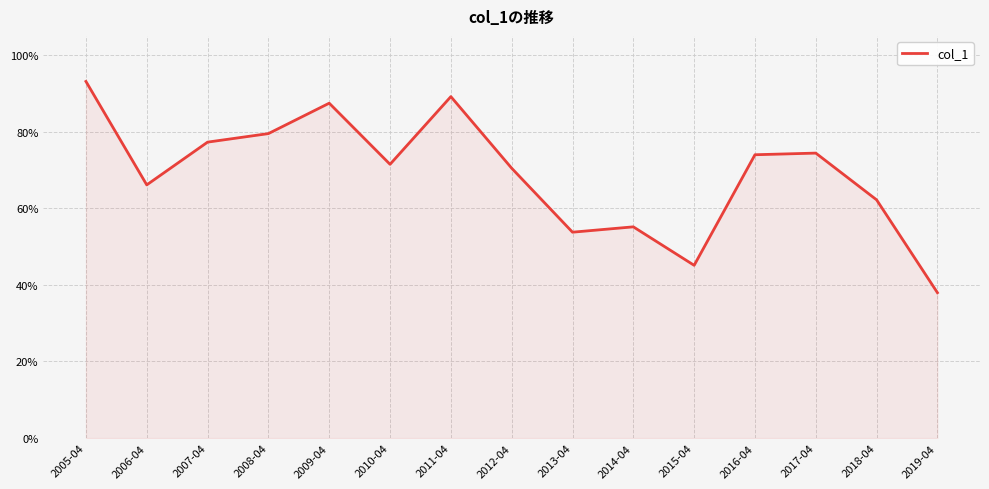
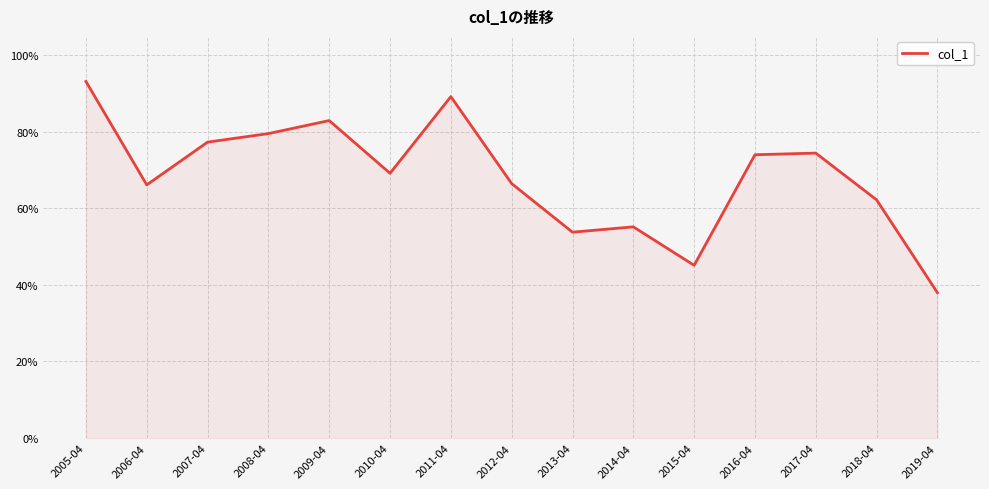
2009-04: 87% -> 83%
2010-04: 71% -> 69%
2012-04: 70% -> 66%
